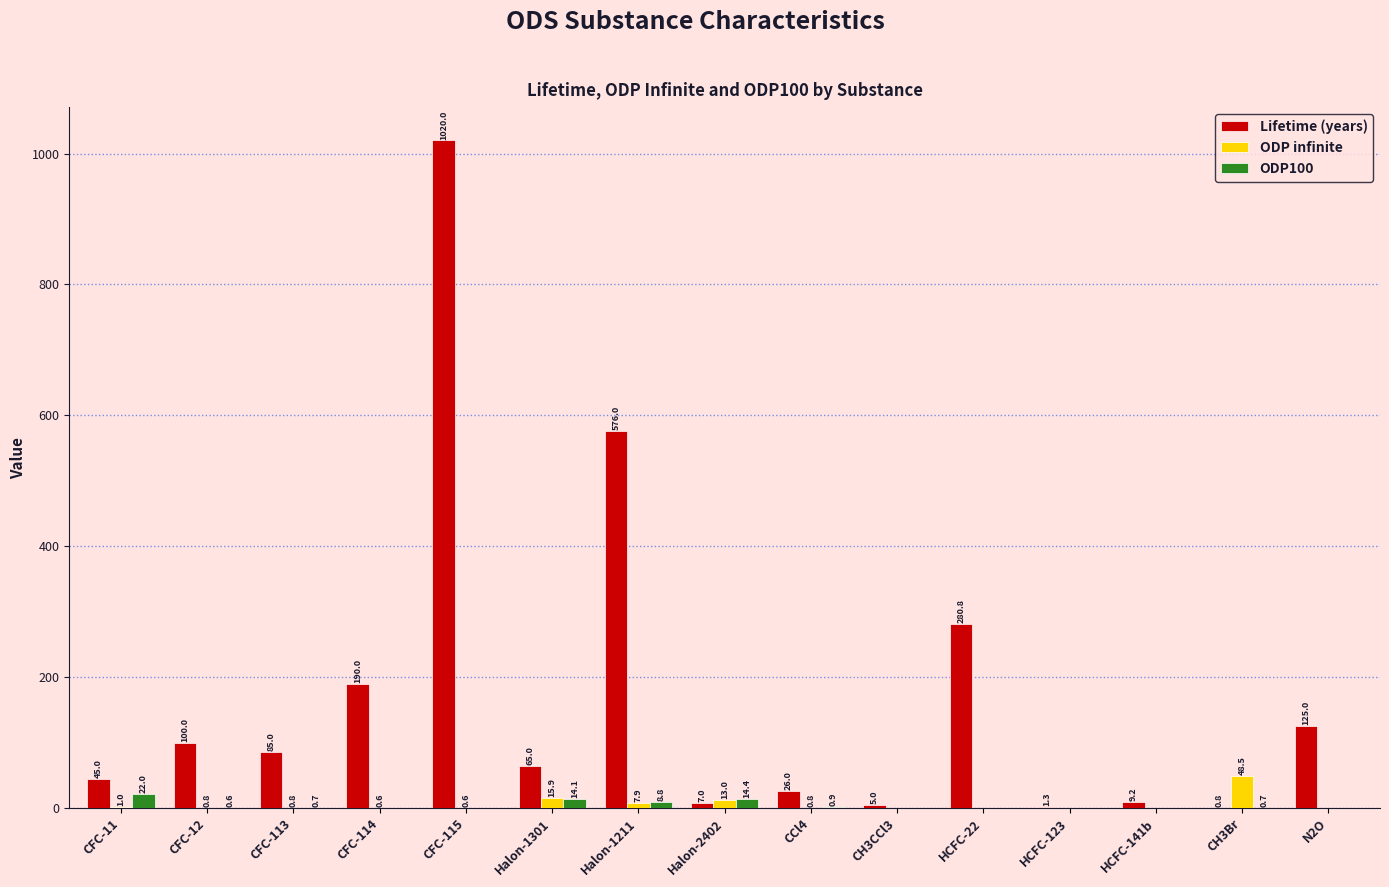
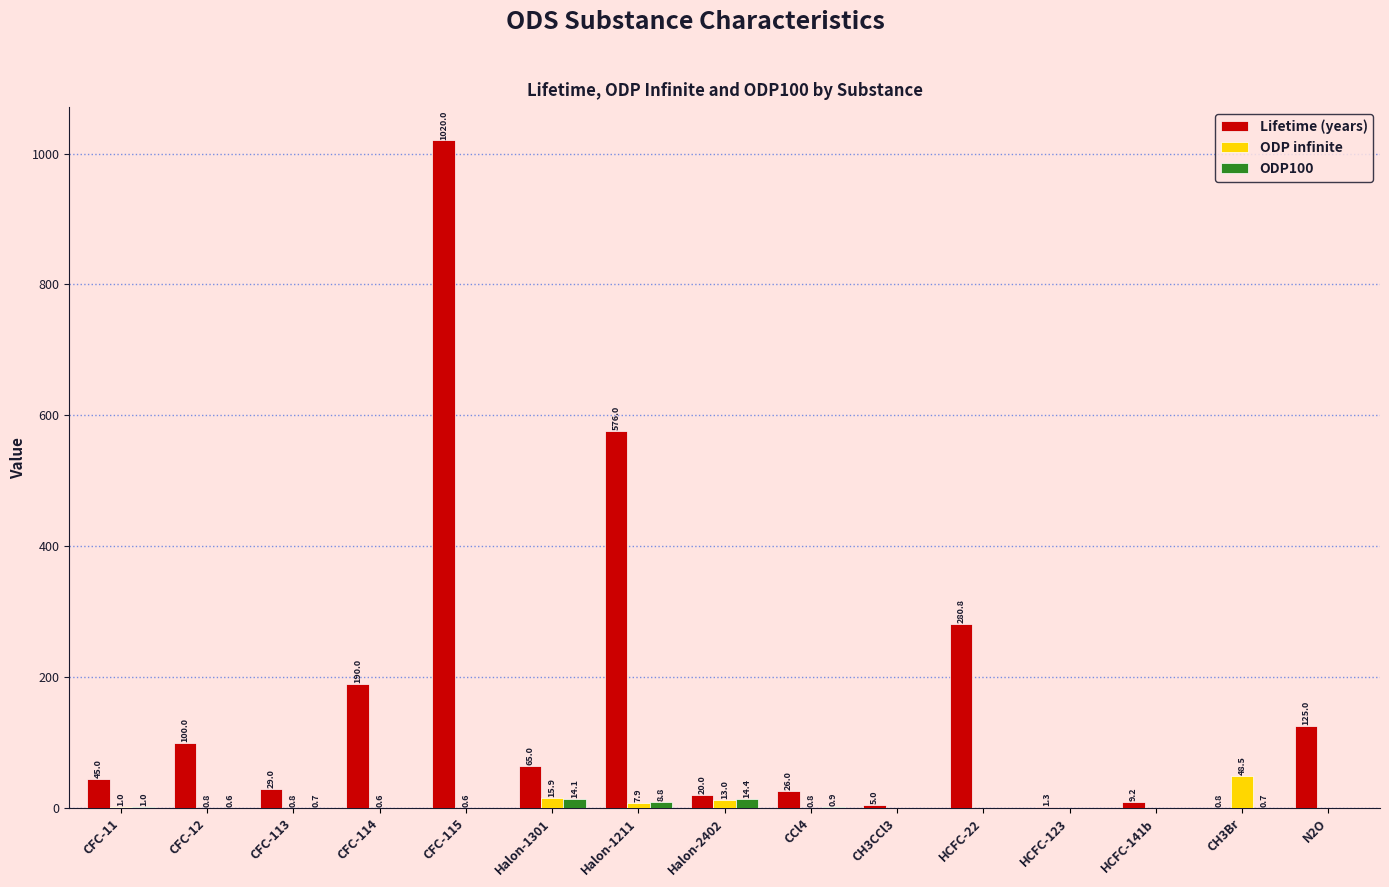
ODP100, CFC-11: 22.0 -> 1.0
Lifetime (years), CFC-113: 85.0 -> 29.0
Lifetime (years), Halon-2402: 7.0 -> 20.0
